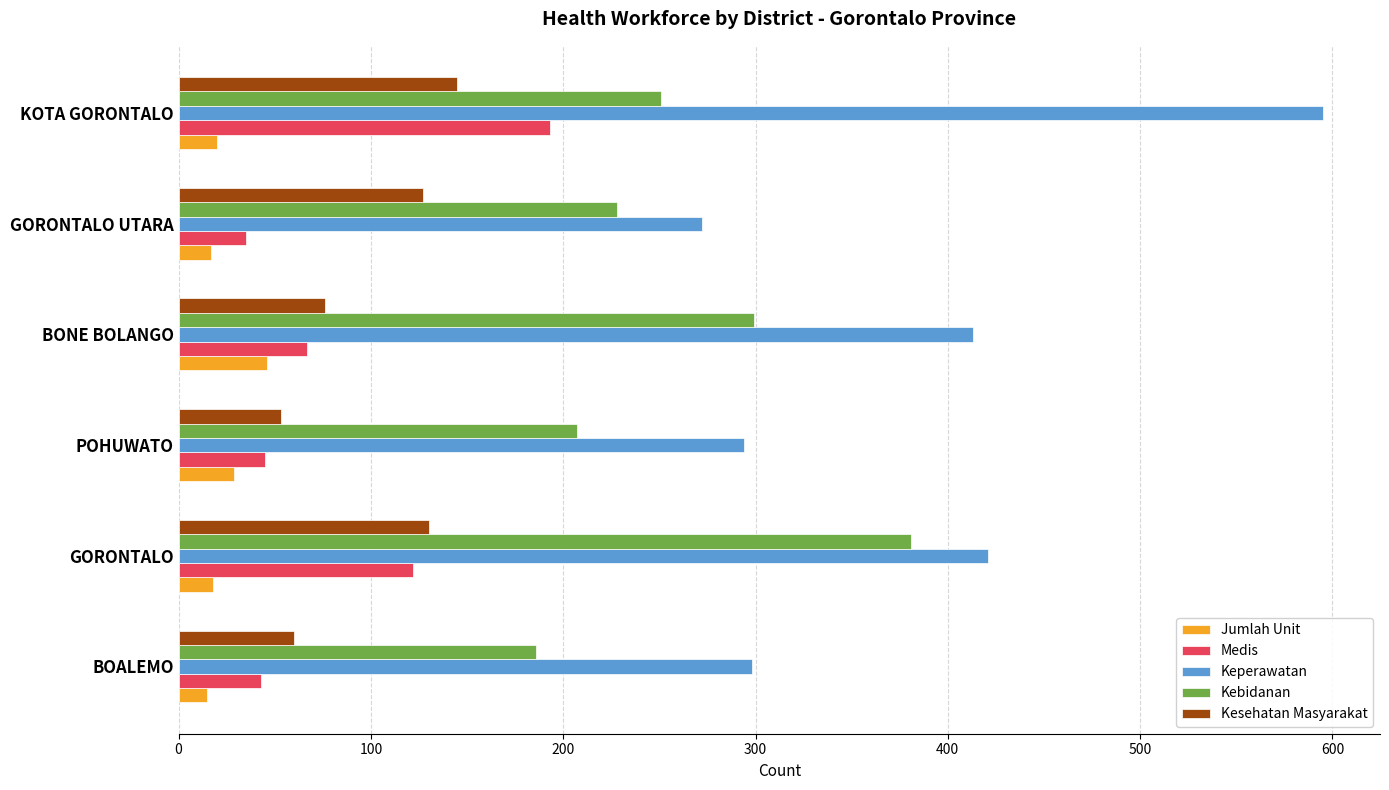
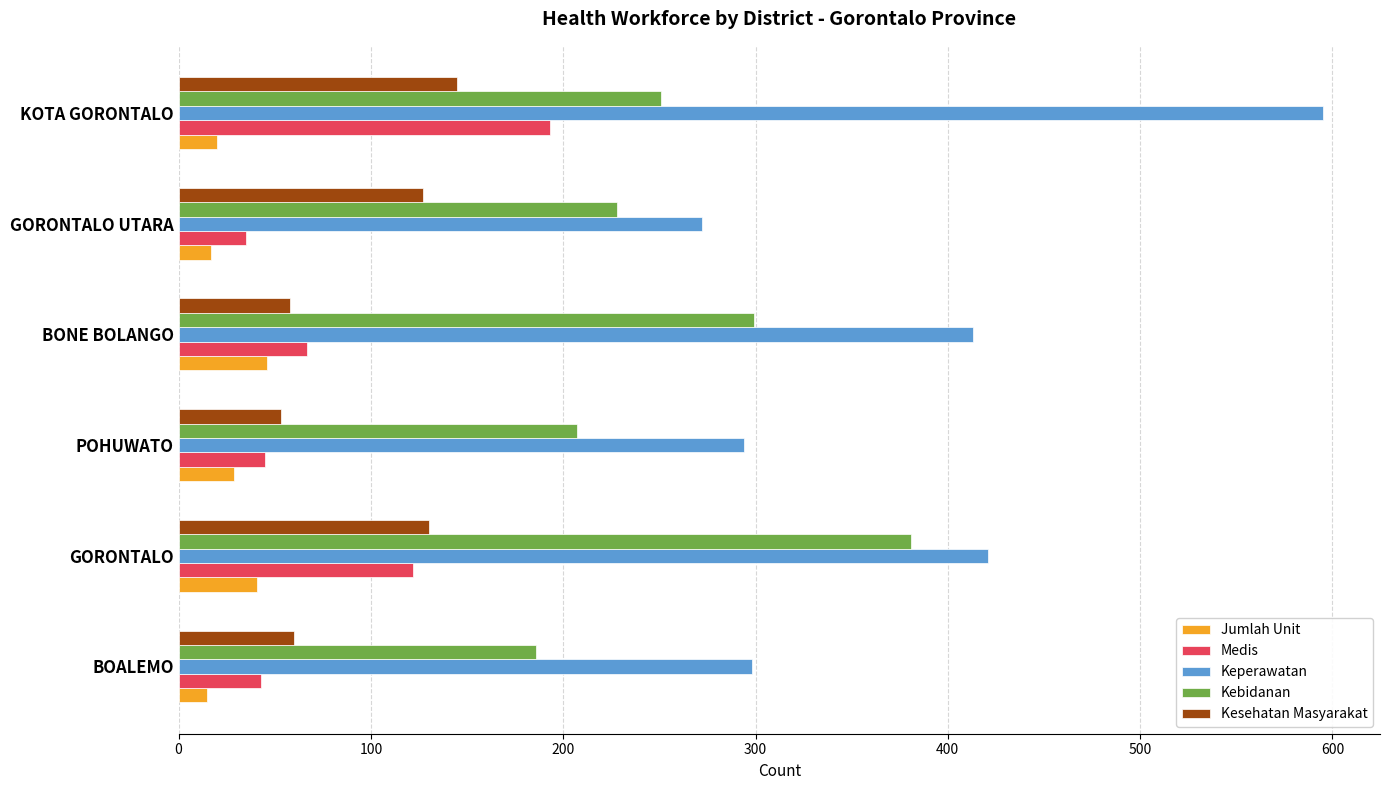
Kesehatan Masyarakat, BONE BOLANGO: 76 -> 58
Jumlah Unit, GORONTALO: 18 -> 41
